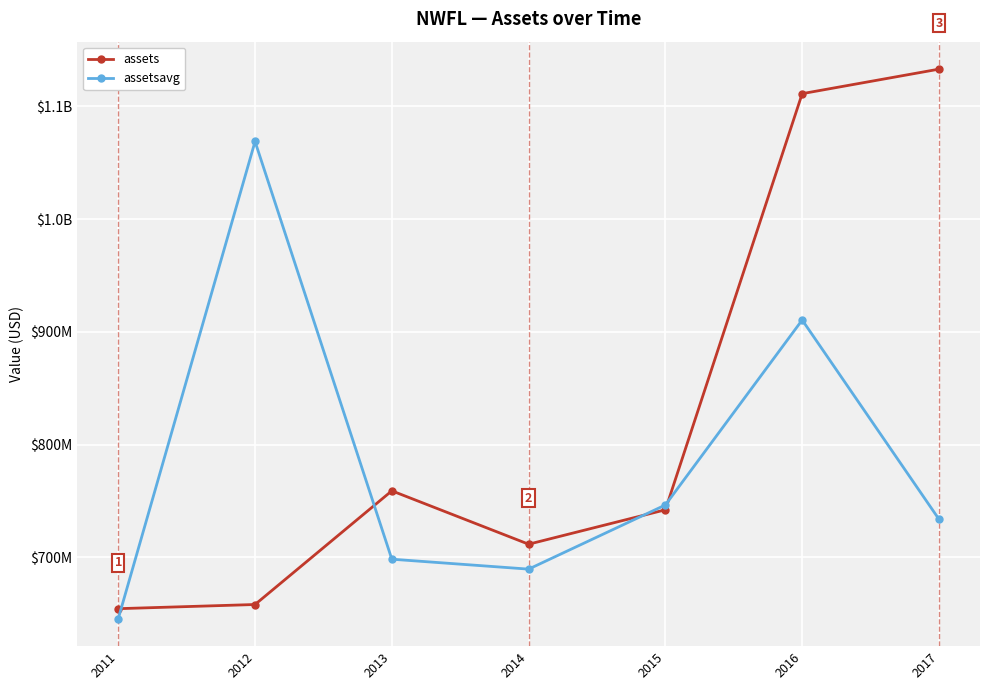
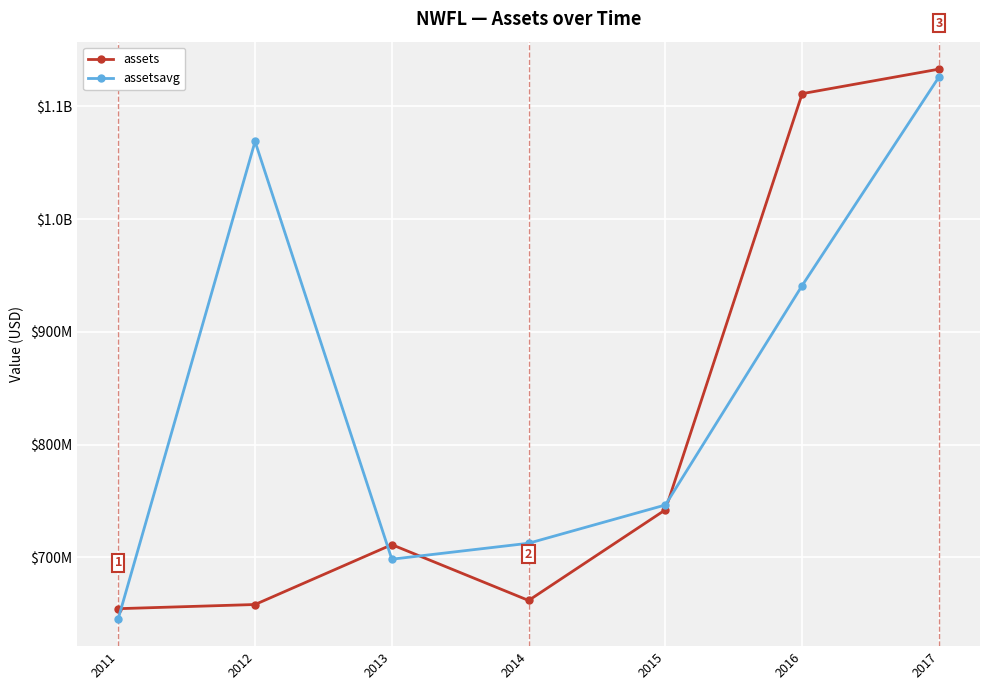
assets, 2013: $759000000 -> $711000000
assets, 2014: $712000000 -> $662000000
assetsavg, 2014: $690000000 -> $712000000
assetsavg, 2016: $910000000 -> $941000000
assetsavg, 2017: $734000000 -> $1126000000
